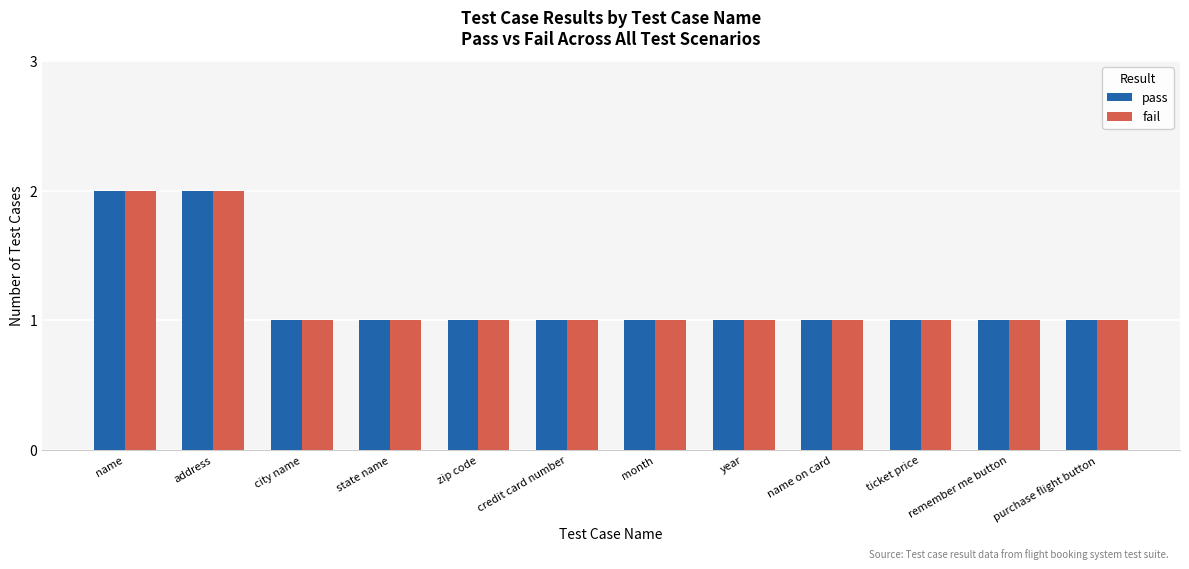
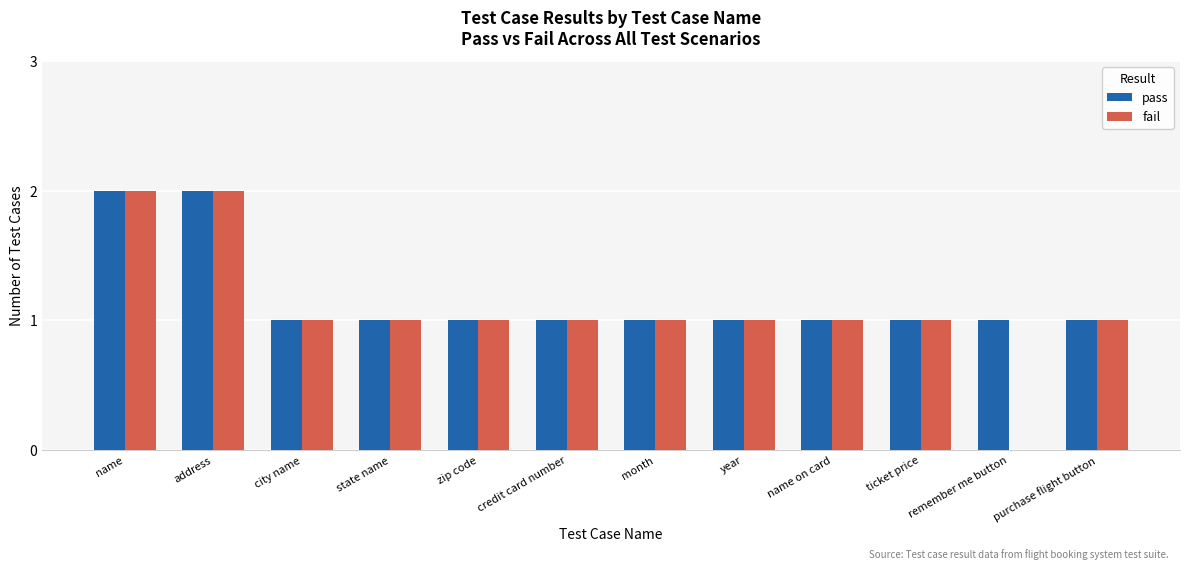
fail, remember me button: 1 -> 0
